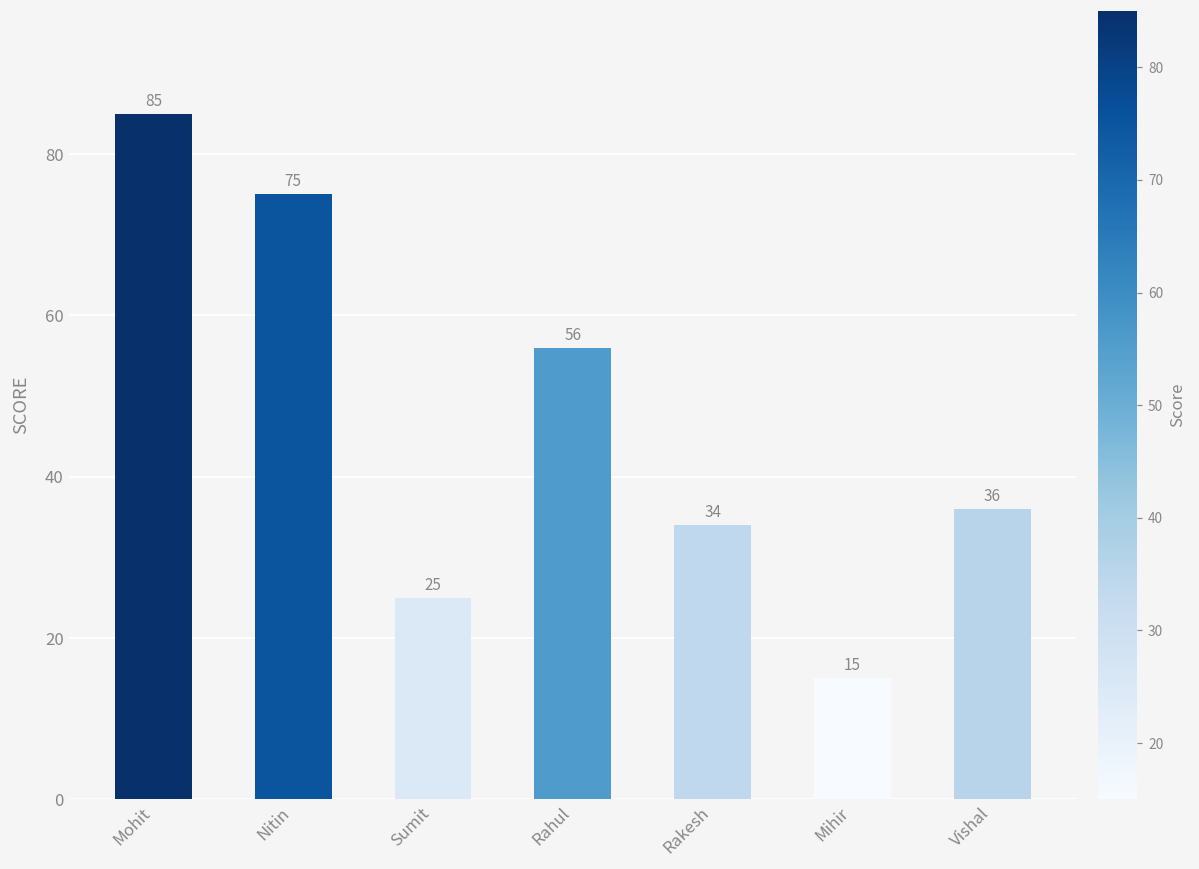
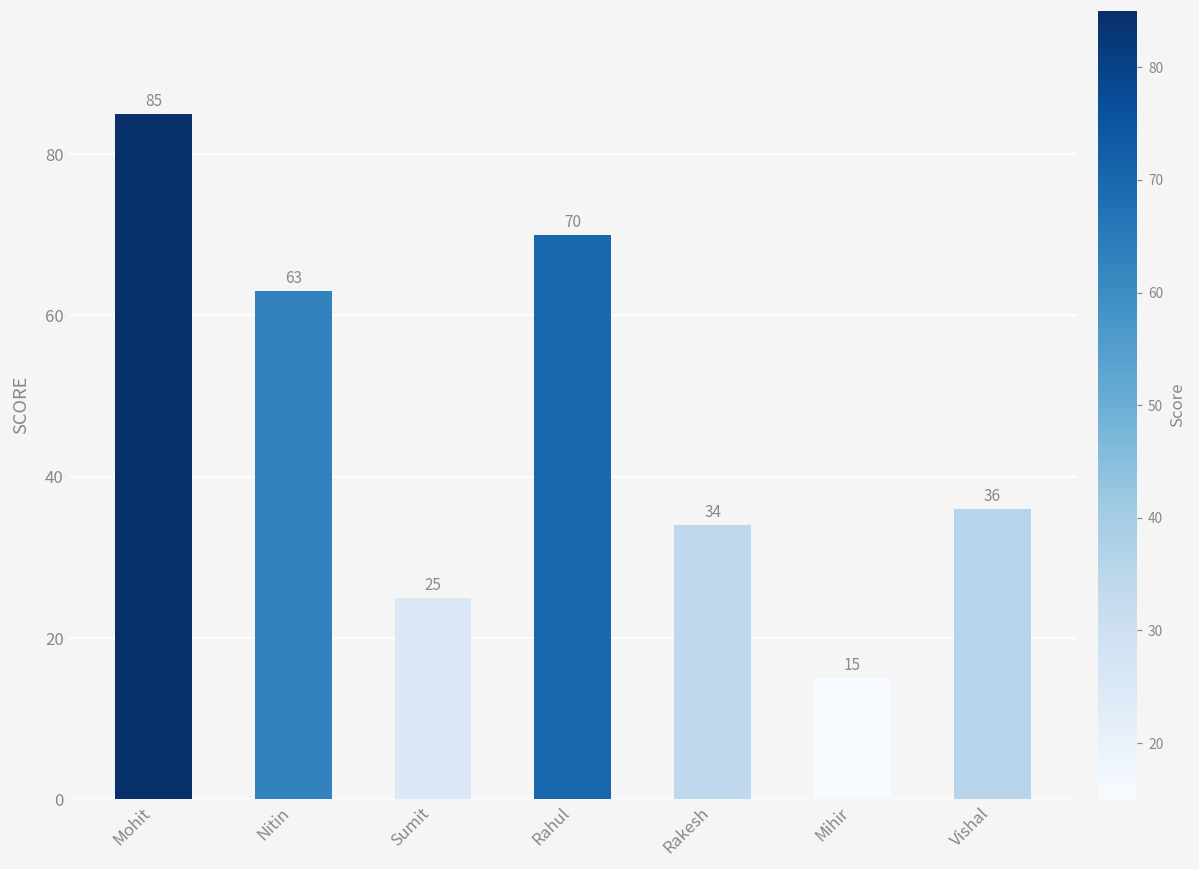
Nitin: 75 -> 63
Rahul: 56 -> 70
